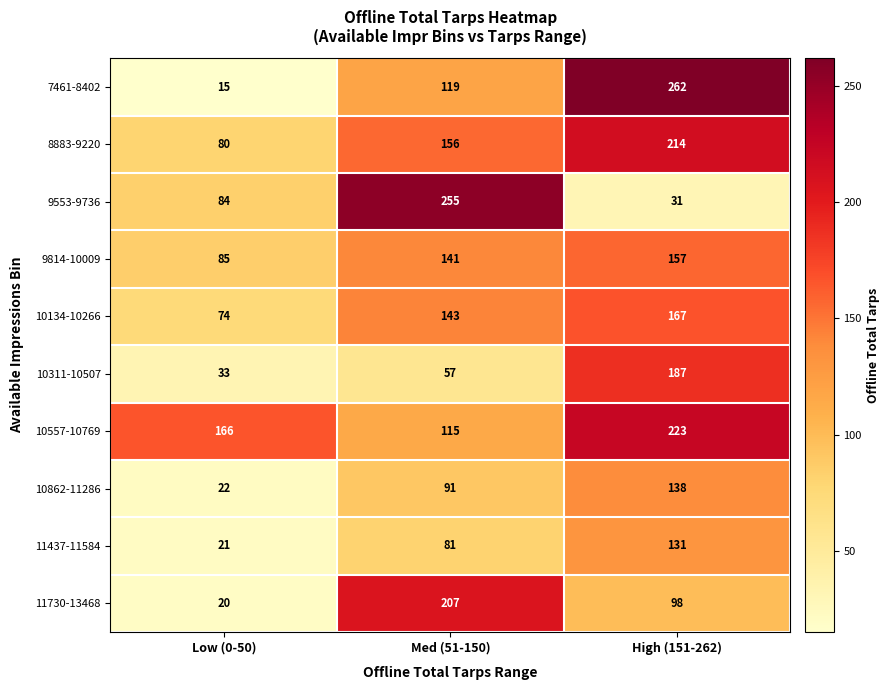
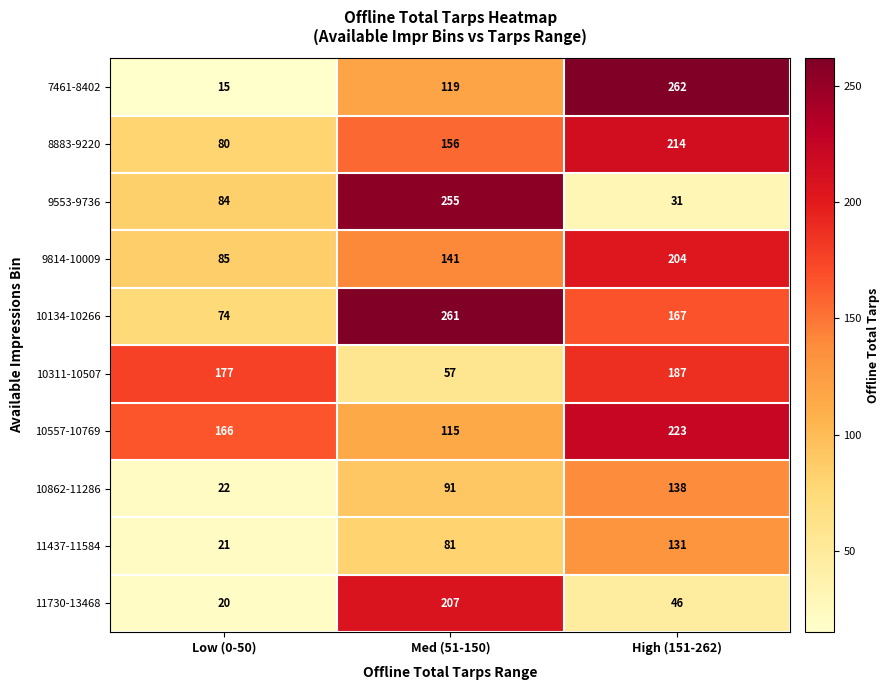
9814-10009, High (151-262): 157 -> 204
10134-10266, Med (51-150): 143 -> 261
10311-10507, Low (0-50): 33 -> 177
11730-13468, High (151-262): 98 -> 46
